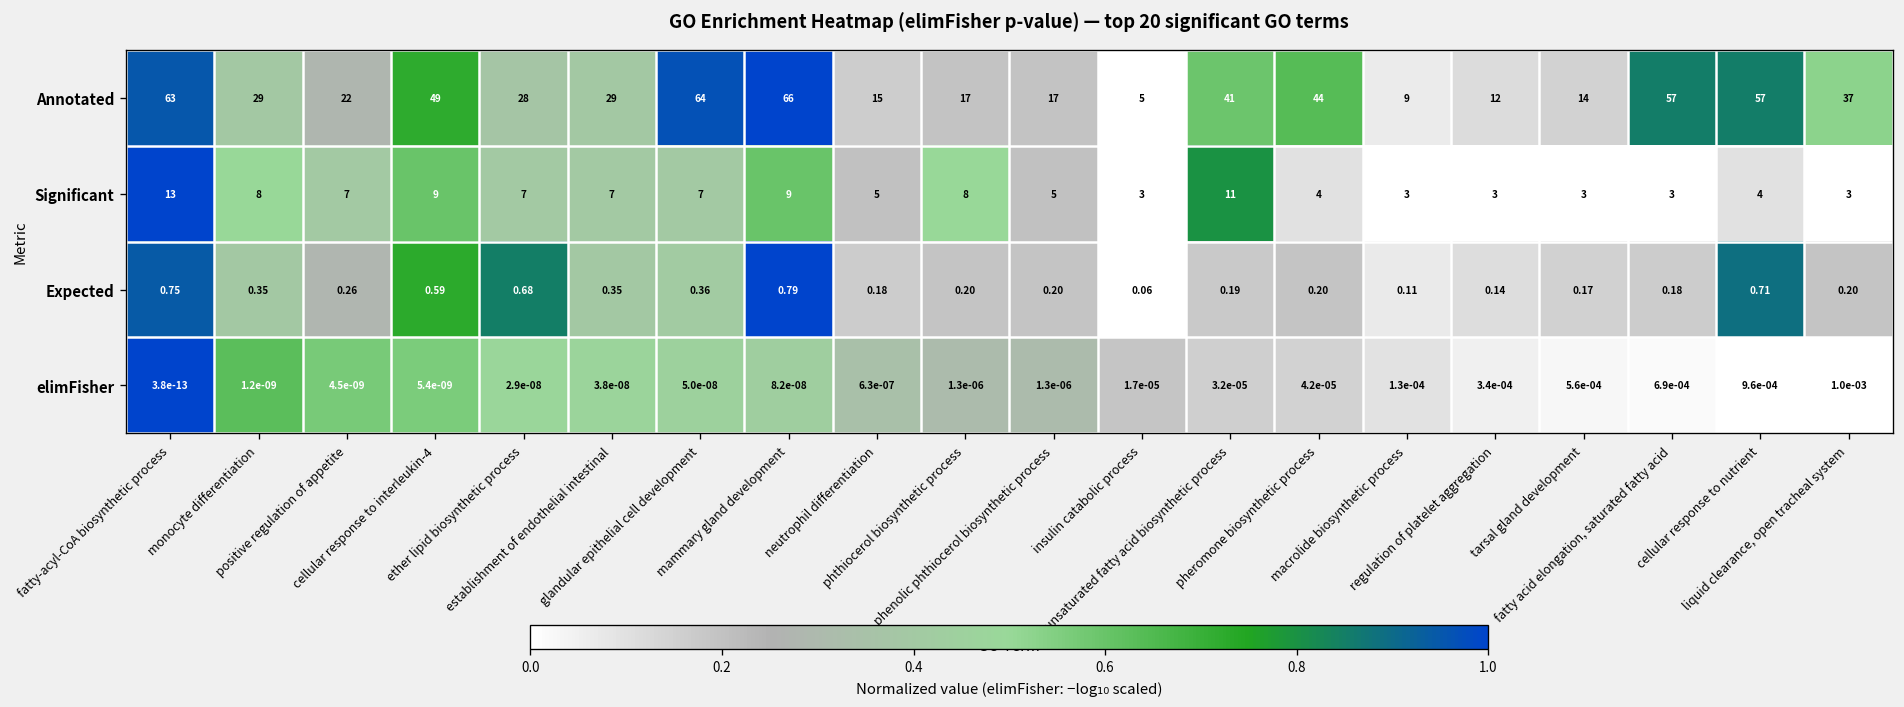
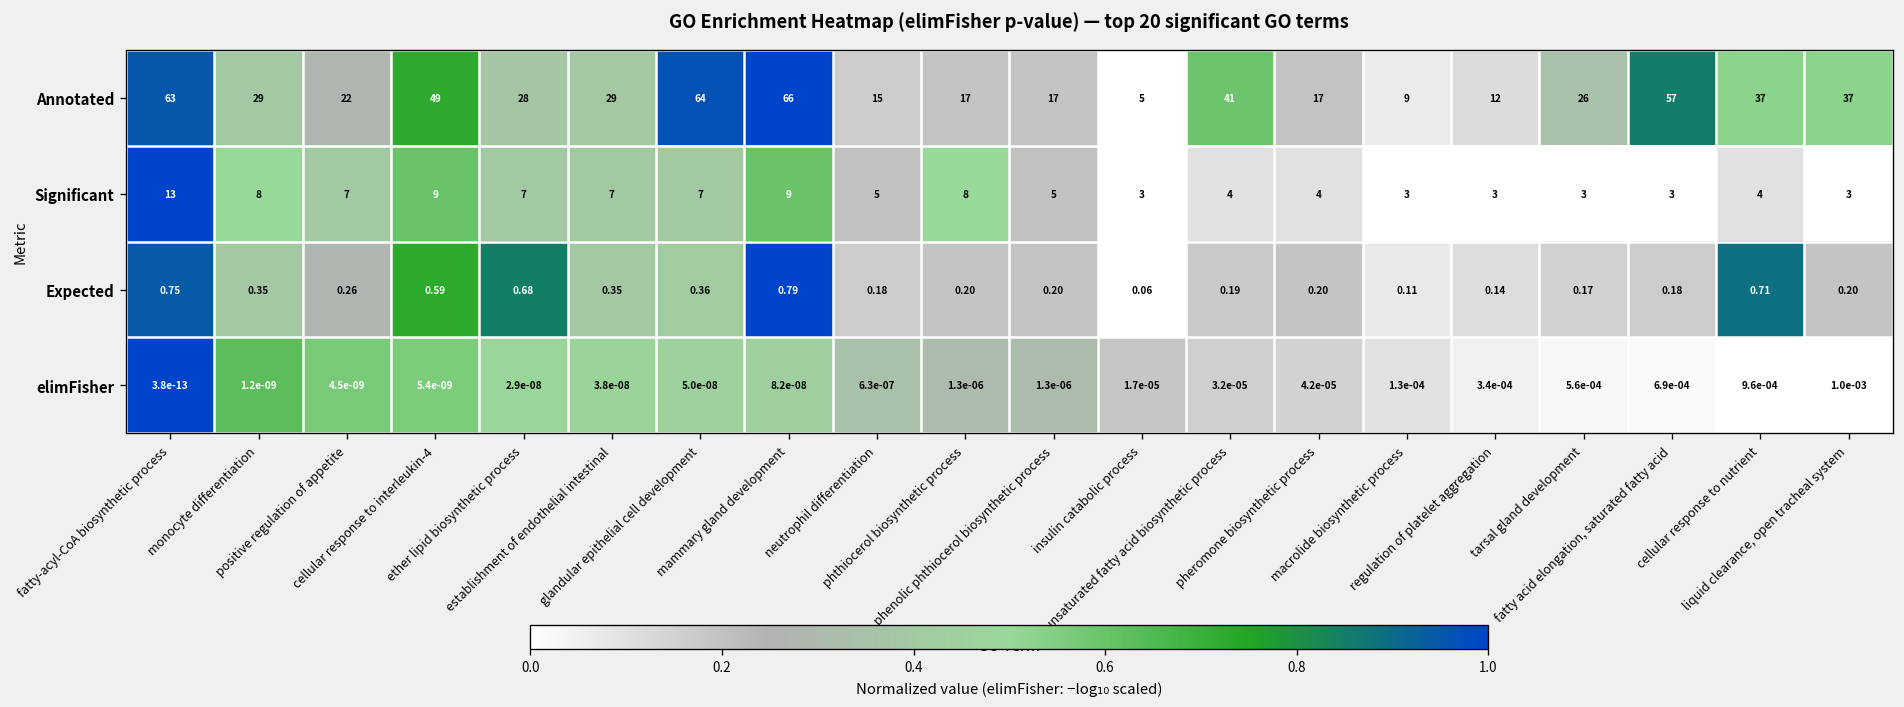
Annotated, pheromone biosynthetic process: 44 -> 17
Annotated, tarsal gland development: 14 -> 26
Annotated, cellular response to nutrient: 57 -> 37
Significant, unsaturated fatty acid biosynthetic process: 11 -> 4
